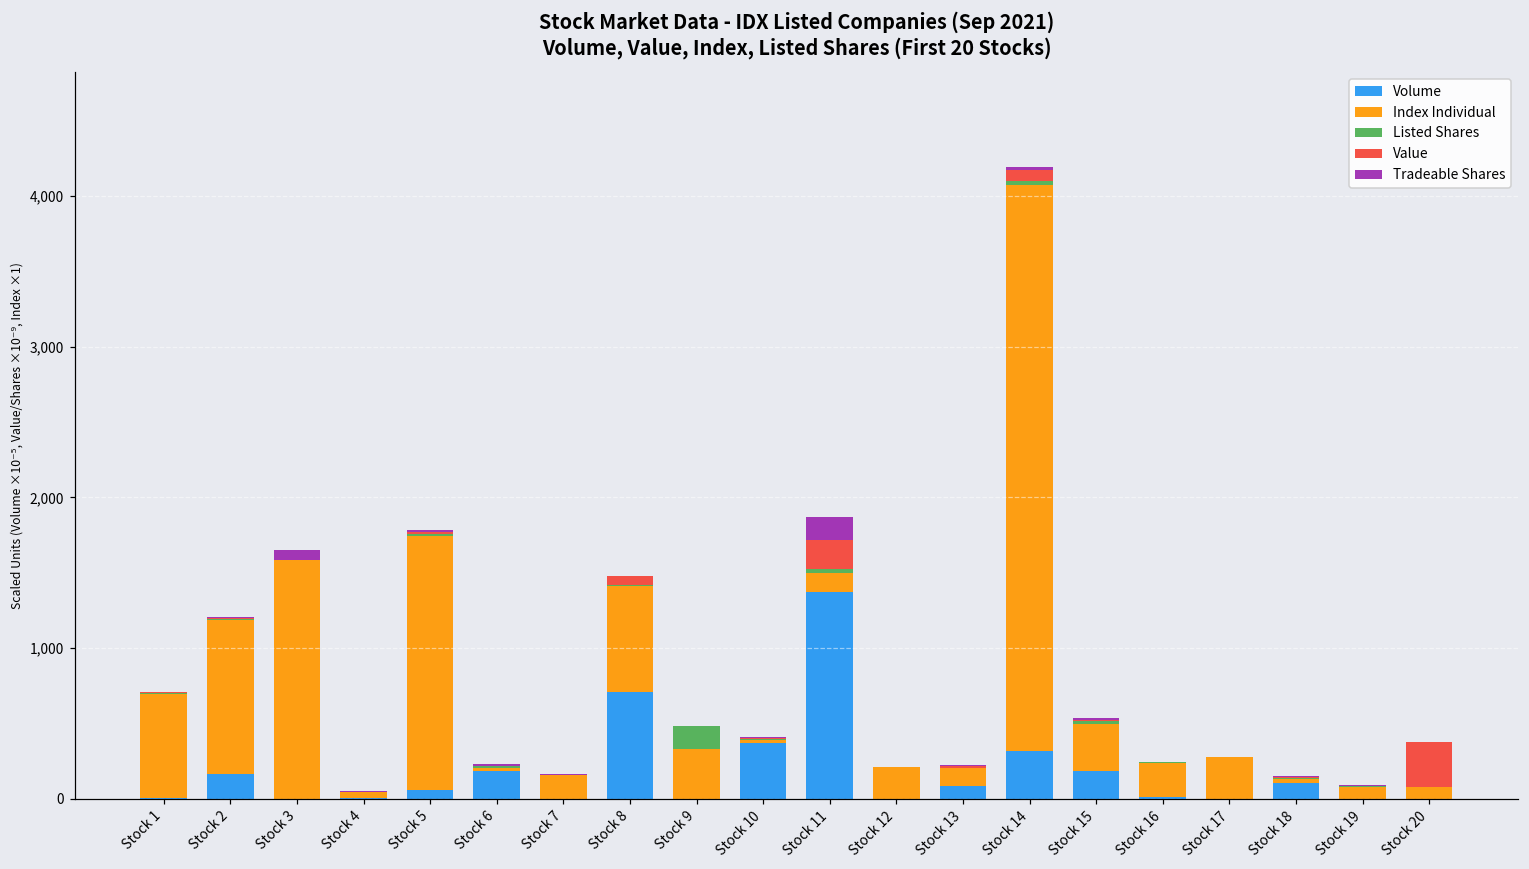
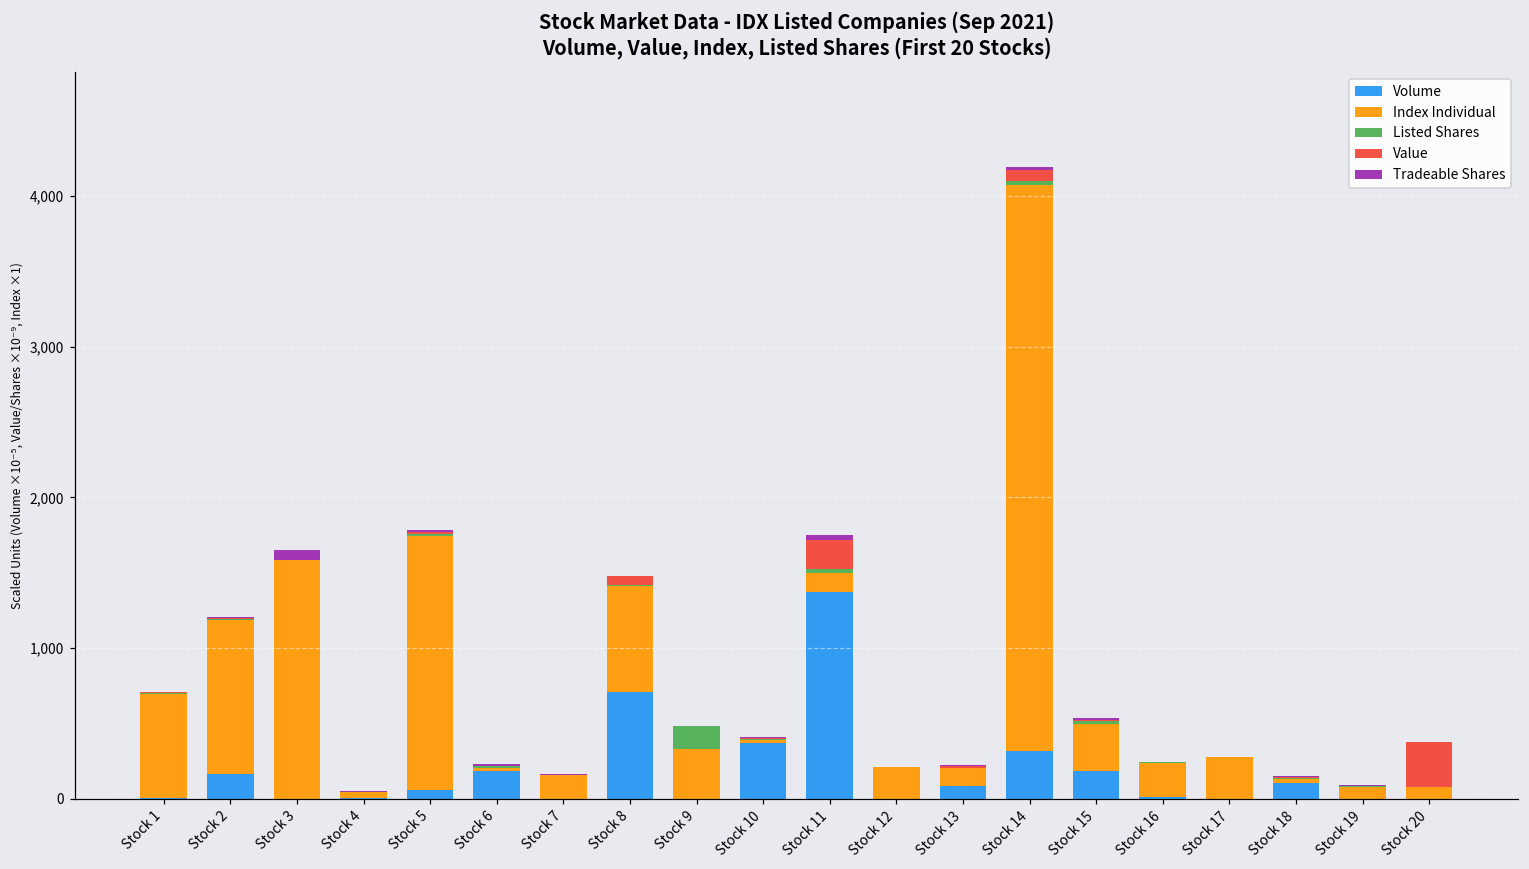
Tradeable Shares, Stock 11: 150 -> 30
